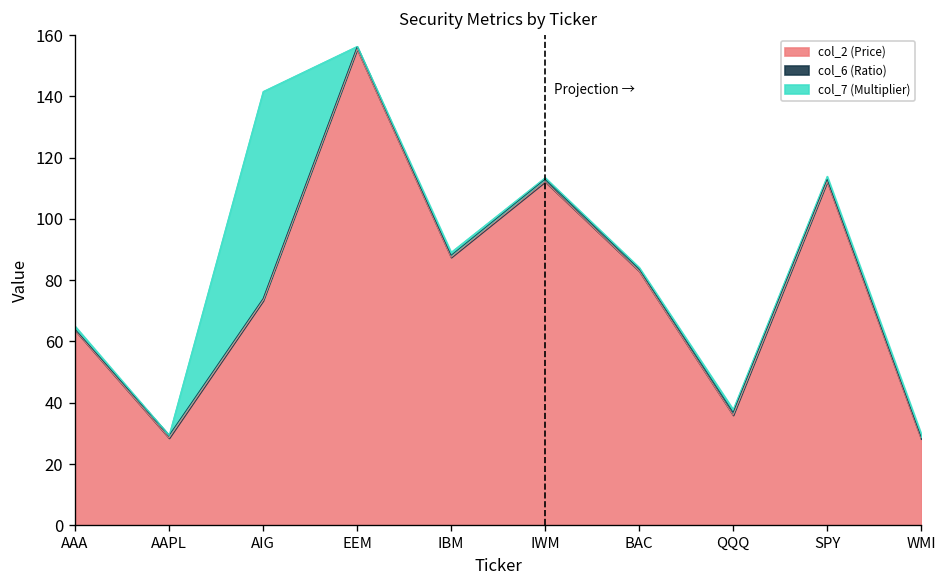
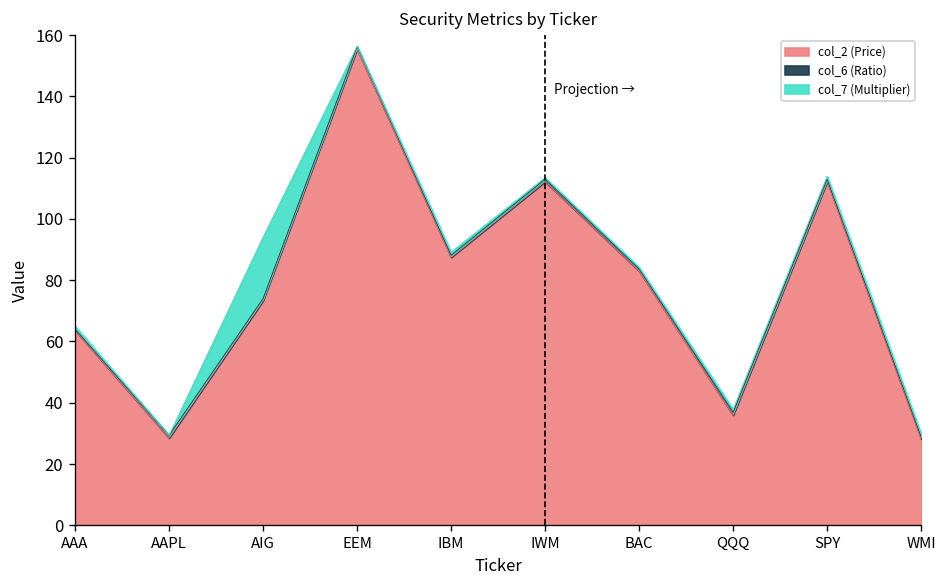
col_7 (Multiplier), AIG: 68 -> 20
